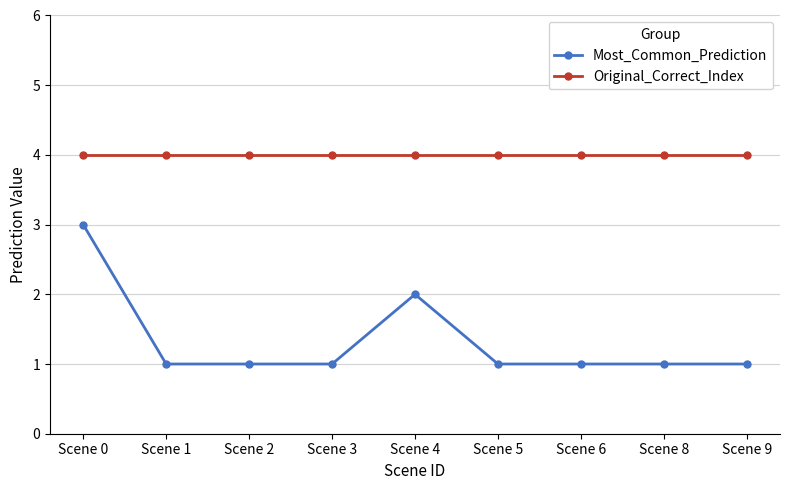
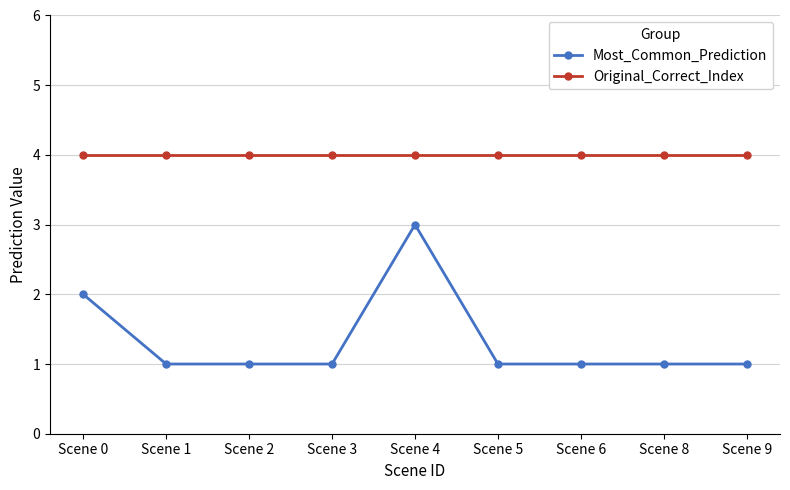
Most_Common_Prediction, Scene 0: 3 -> 2
Most_Common_Prediction, Scene 4: 2 -> 3
